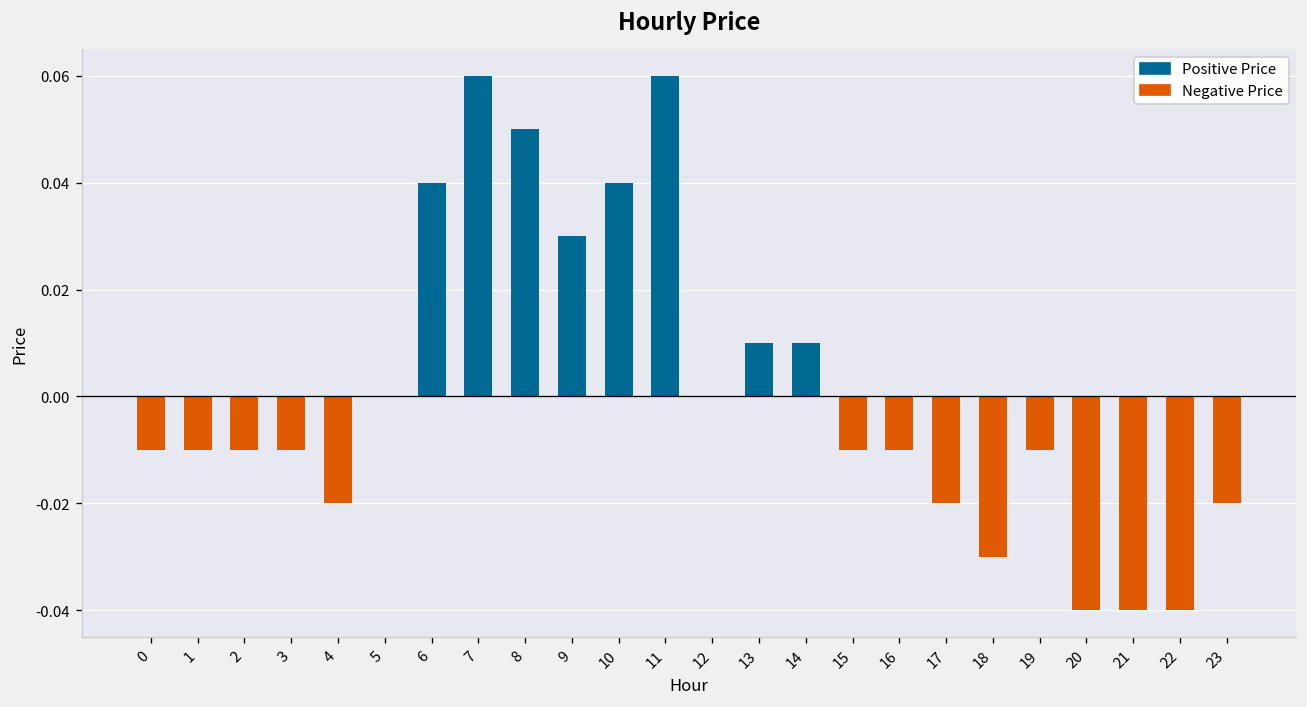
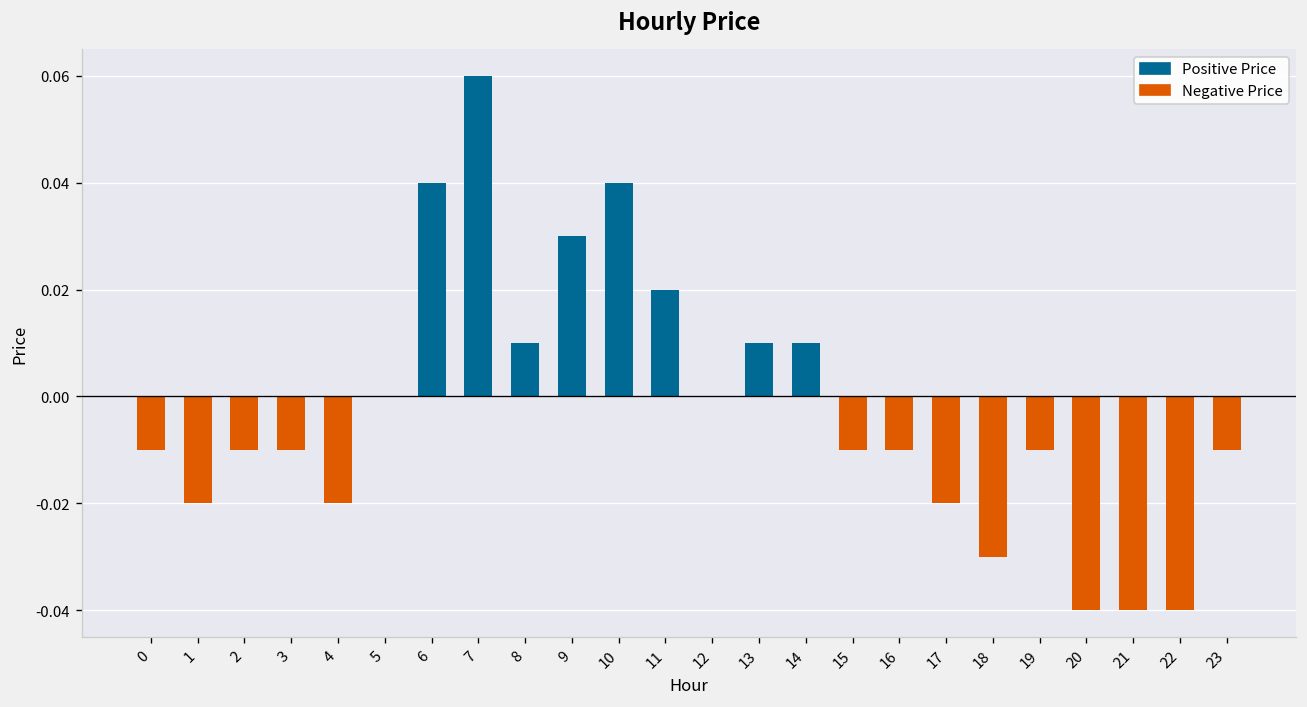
1: -0.01 -> -0.02
8: 0.05 -> 0.01
11: 0.06 -> 0.02
23: -0.02 -> -0.01
